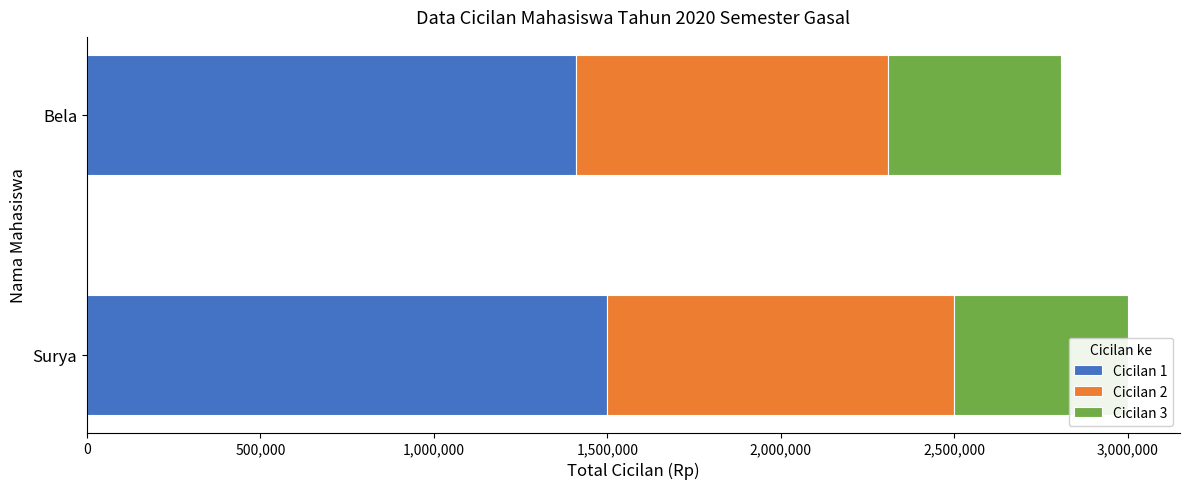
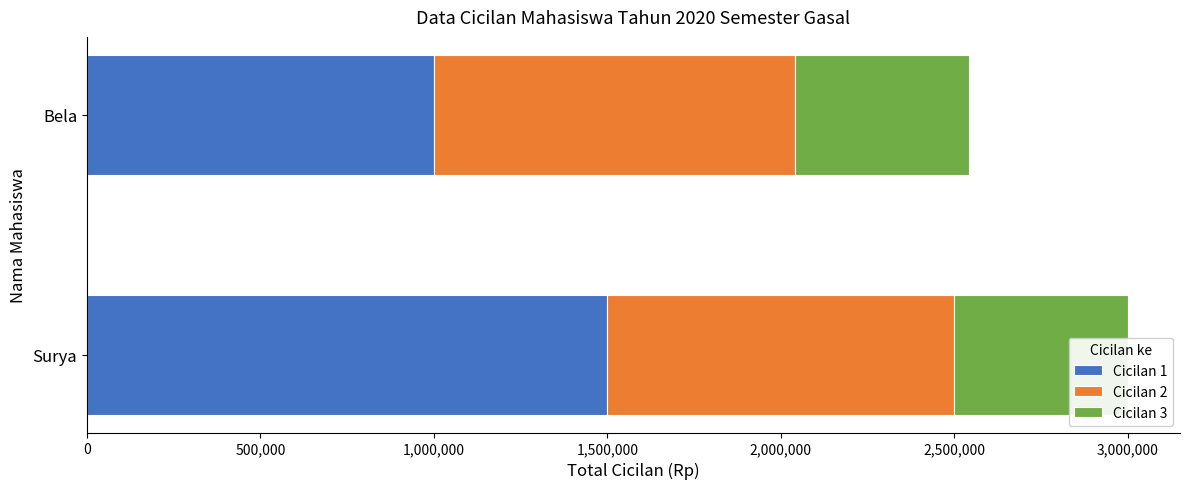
Cicilan 1, Bela: 1,410,000 -> 1,000,000
Cicilan 2, Bela: 900,000 -> 1,040,000
